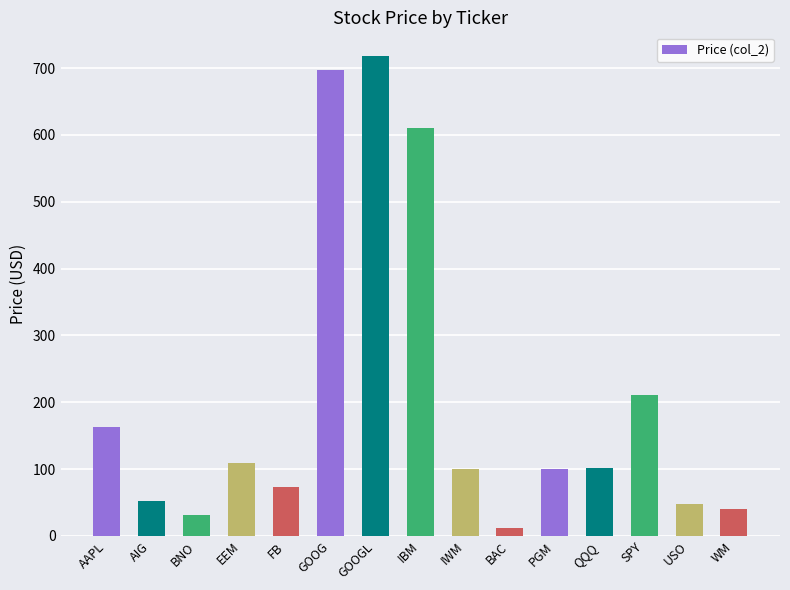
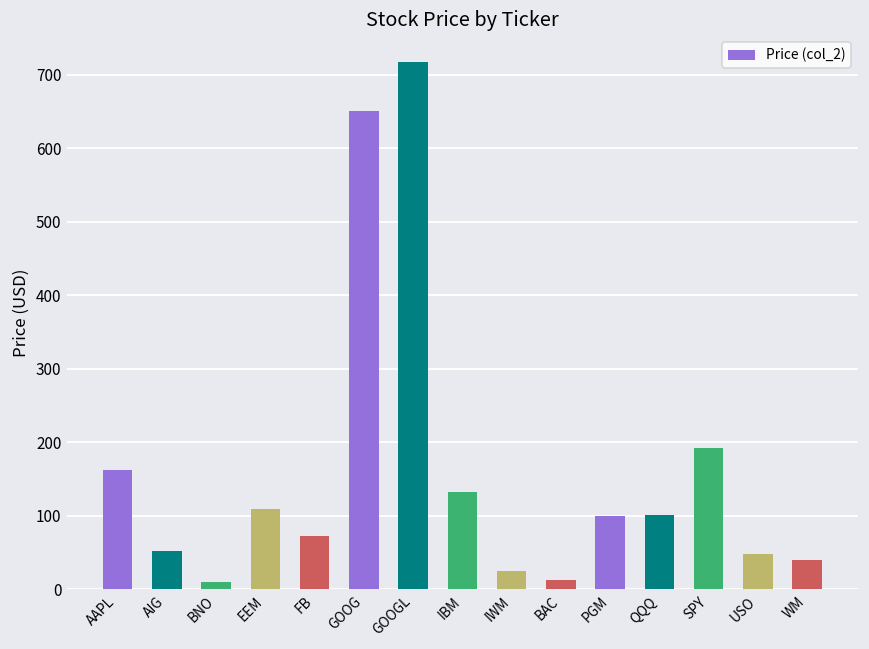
BNO: 30 -> 10
GOOG: 700 -> 650
IBM: 610 -> 130
IWM: 100 -> 20
SPY: 210 -> 190
